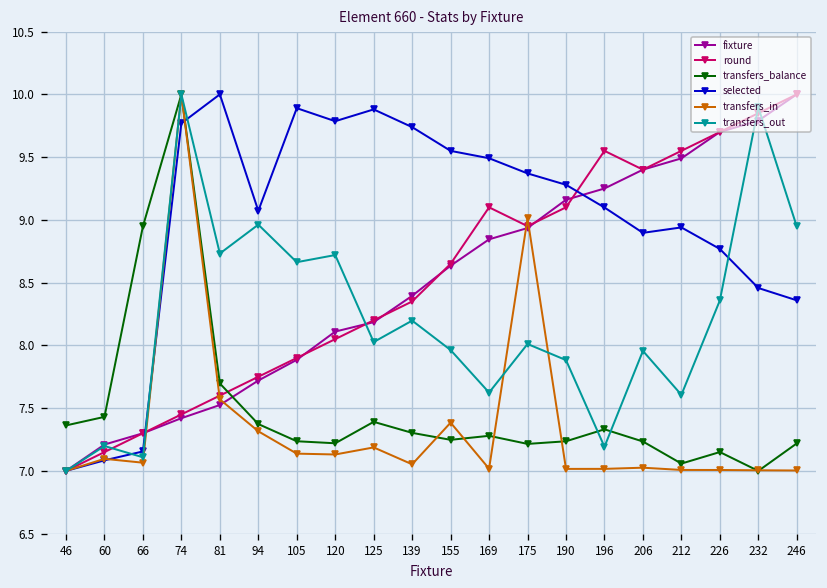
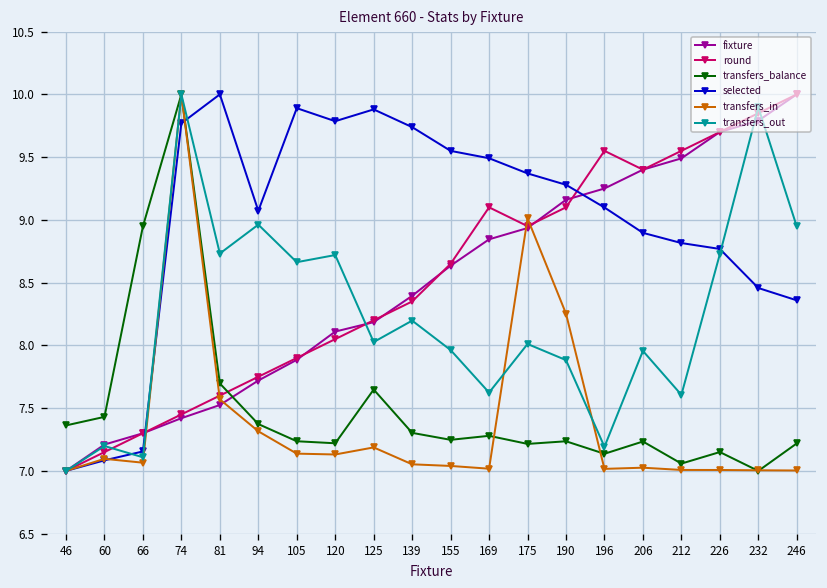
transfers_balance, 125: 7.39 -> 7.65
transfers_in, 155: 7.38 -> 7.04
transfers_in, 190: 7.02 -> 8.25
transfers_balance, 196: 7.33 -> 7.14
selected, 212: 8.94 -> 8.82
transfers_out, 226: 8.36 -> 8.73
